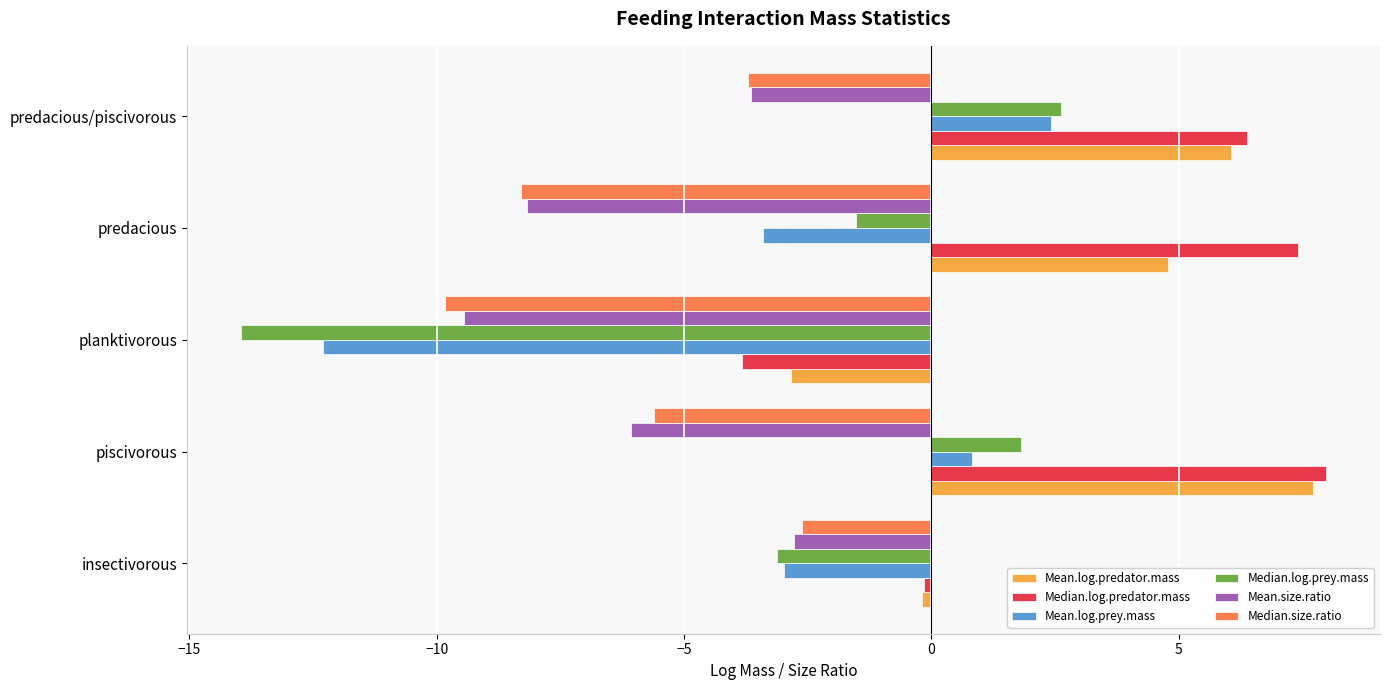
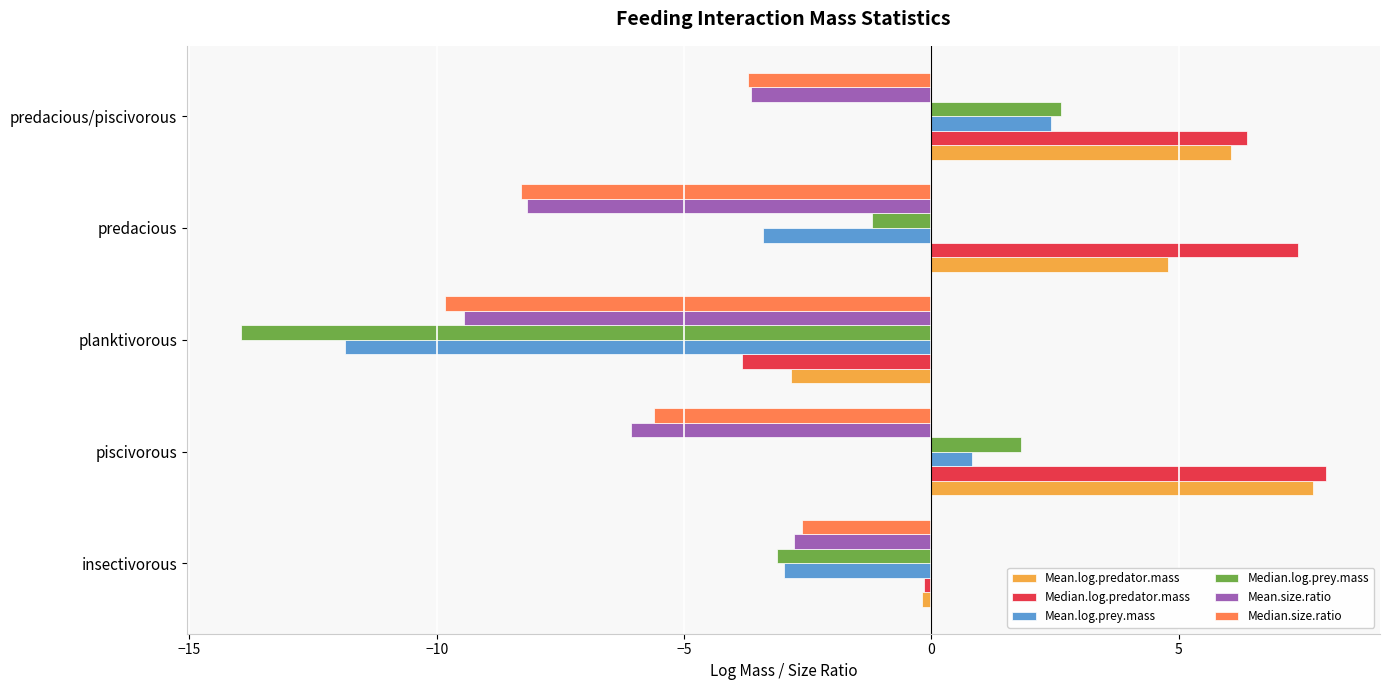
Median.log.prey.mass, predacious: -1.5 -> -1.2
Mean.log.prey.mass, planktivorous: -12.3 -> -11.9
